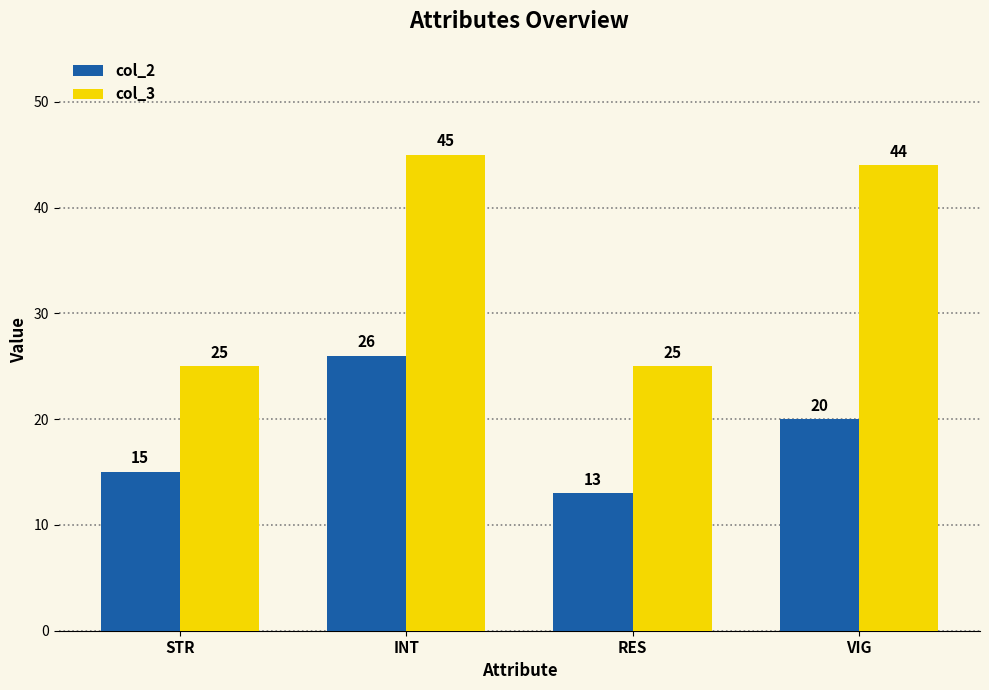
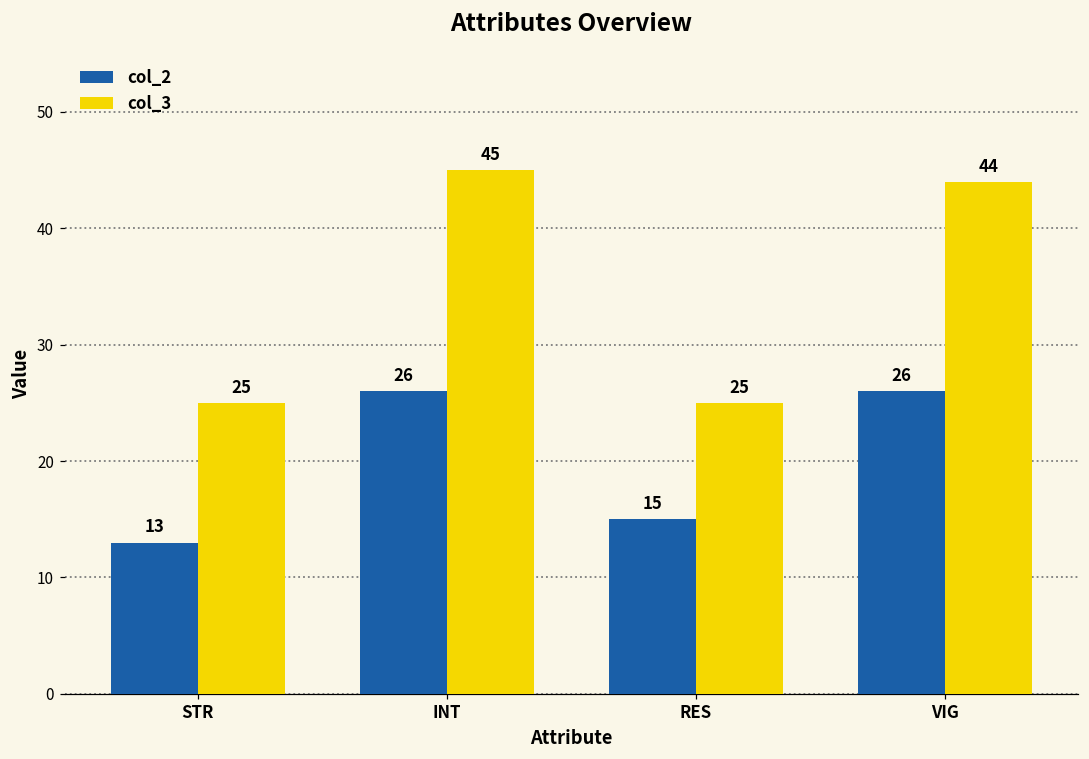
col_2, STR: 15 -> 13
col_2, RES: 13 -> 15
col_2, VIG: 20 -> 26
